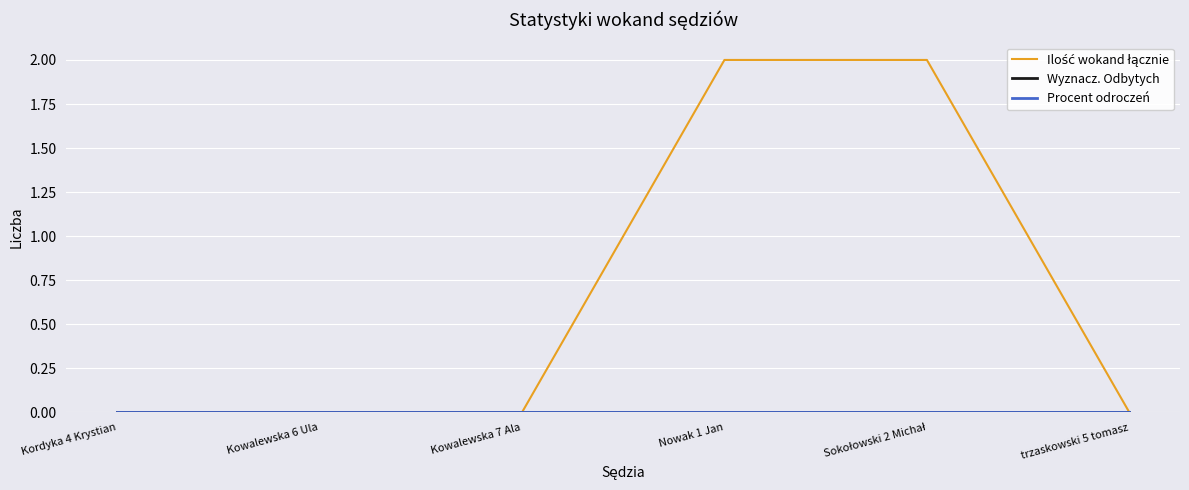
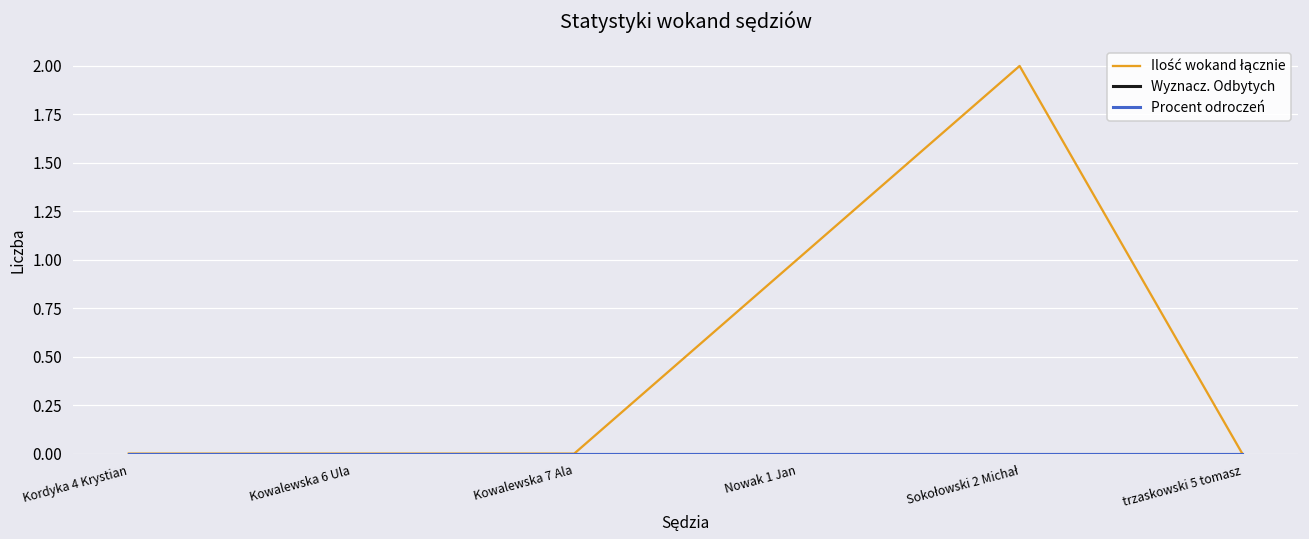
Ilość wokand łącznie, Nowak 1 Jan: 2 -> 1
